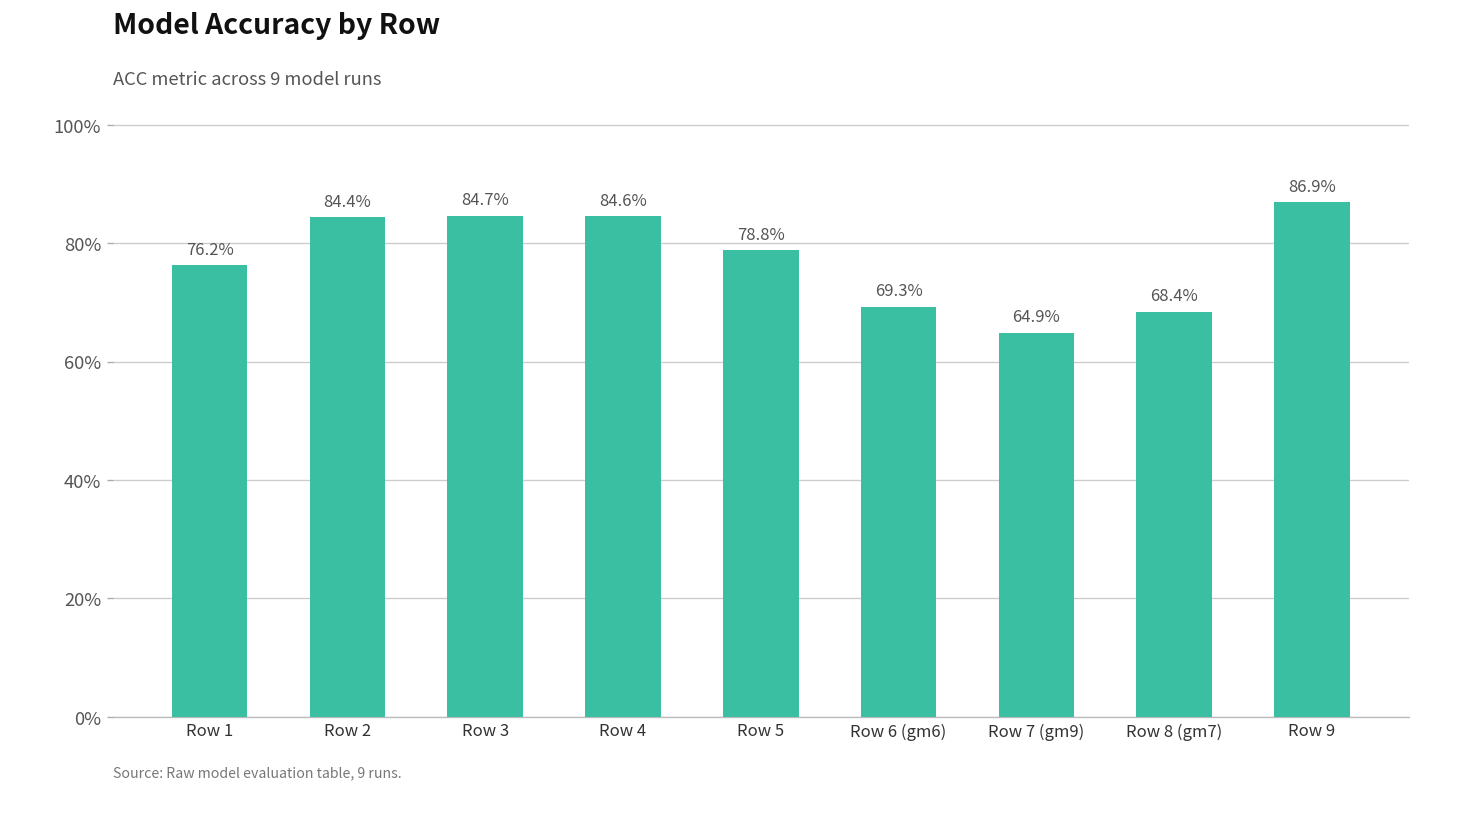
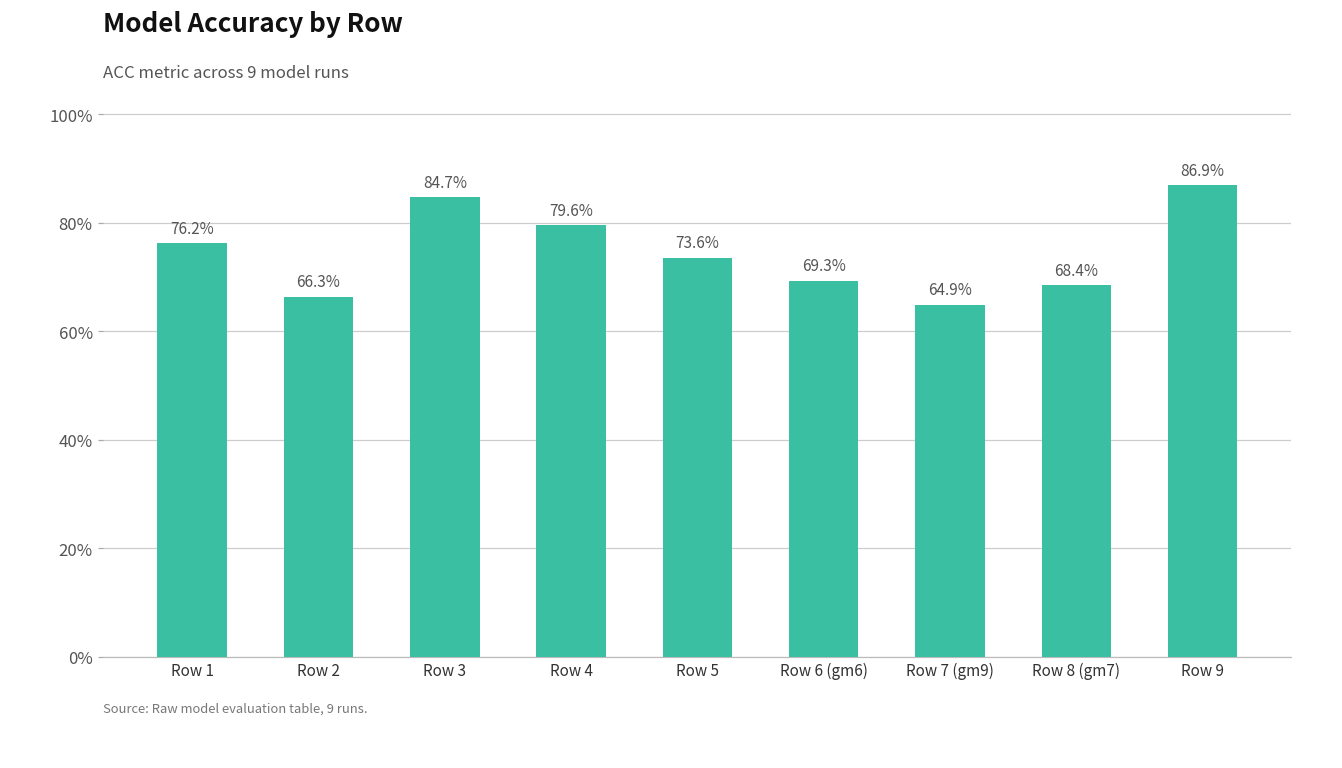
Row 2: 84.4% -> 66.3%
Row 4: 84.6% -> 79.6%
Row 5: 78.8% -> 73.6%
